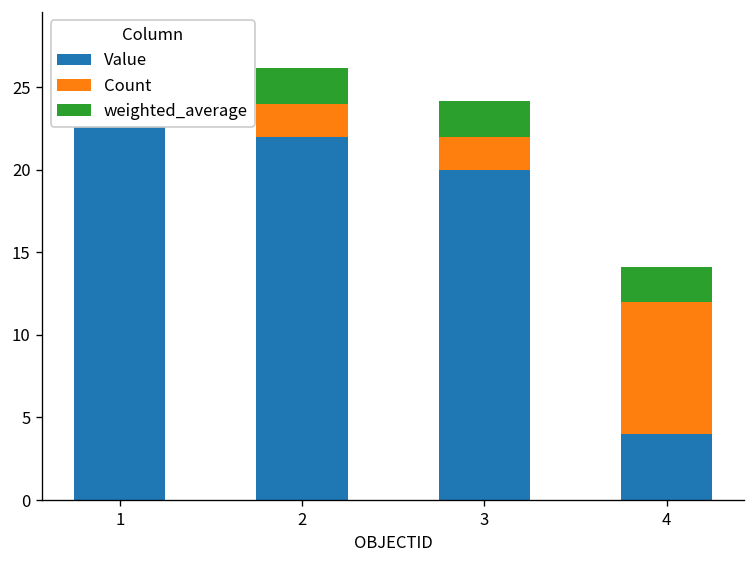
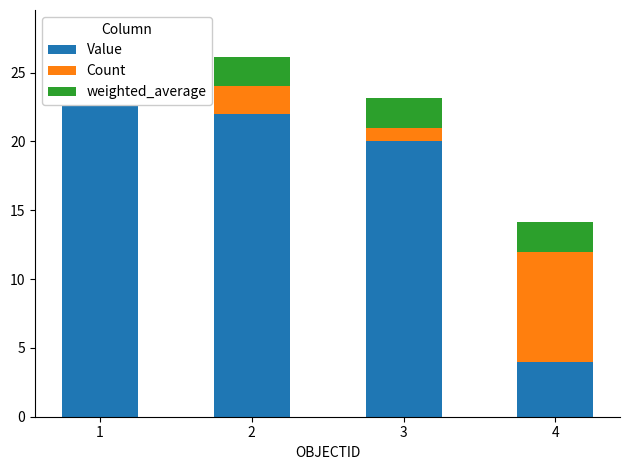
Count, 3: 2 -> 1
